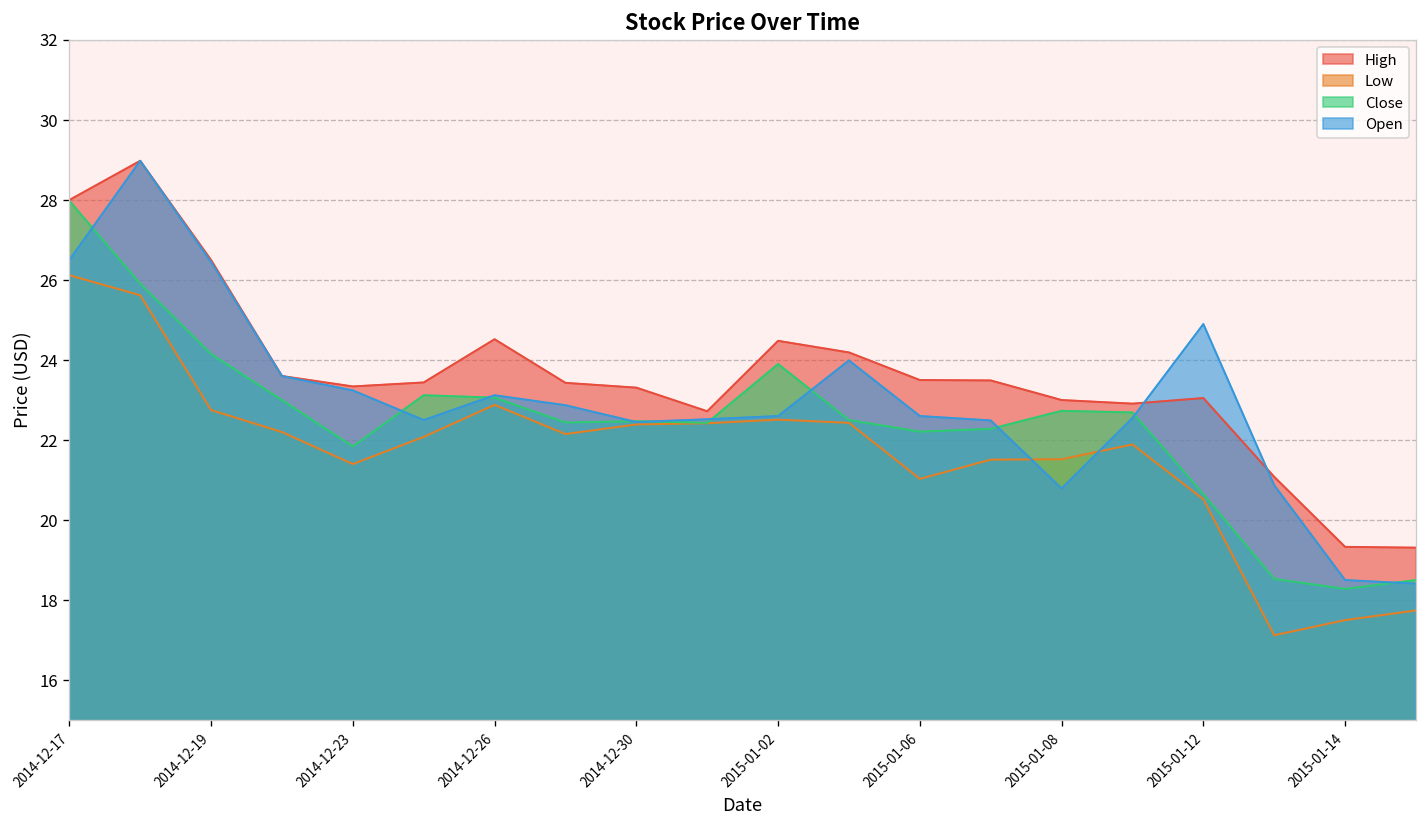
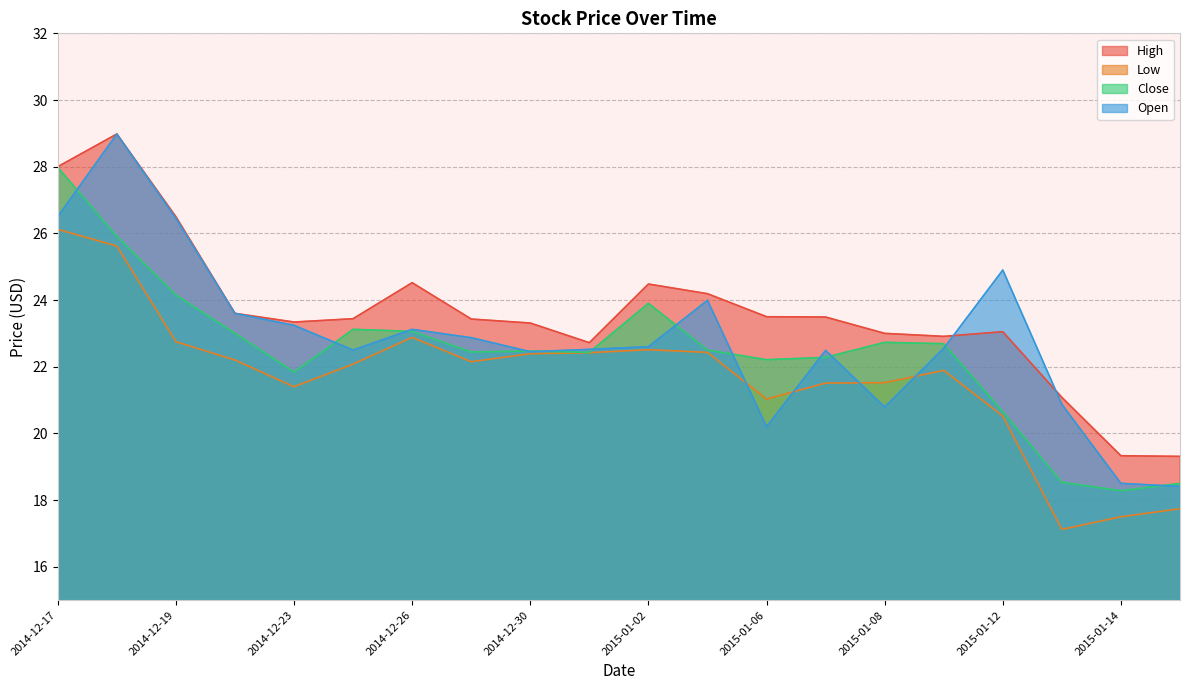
Open, 2015-01-06: 22.6 -> 20.2
